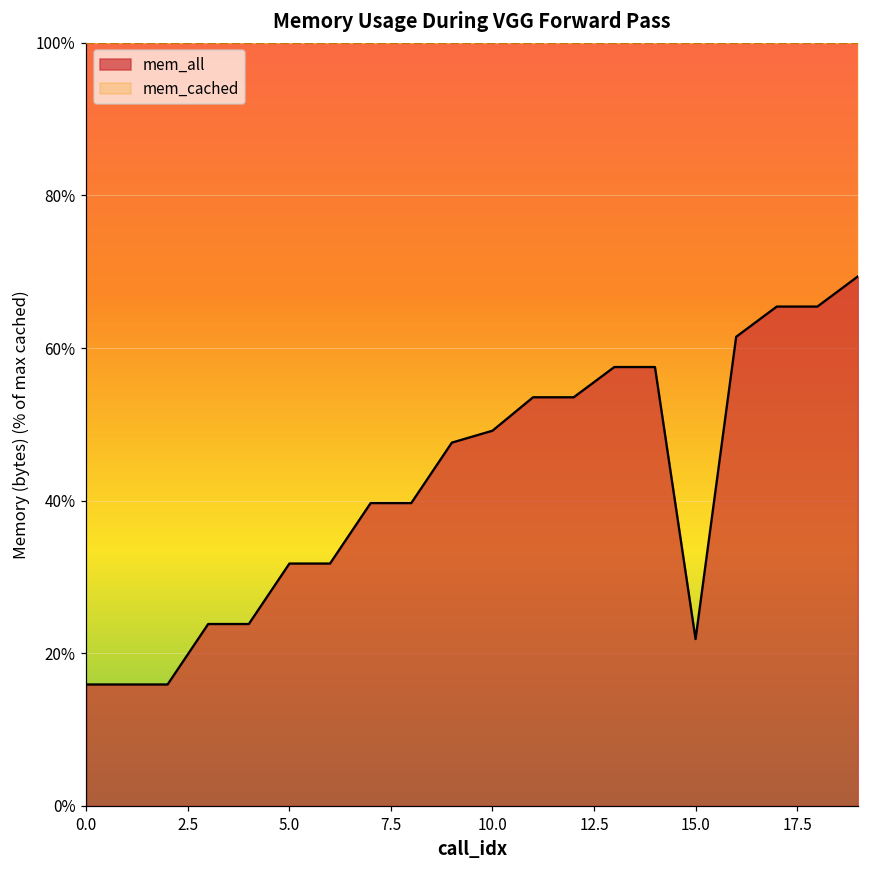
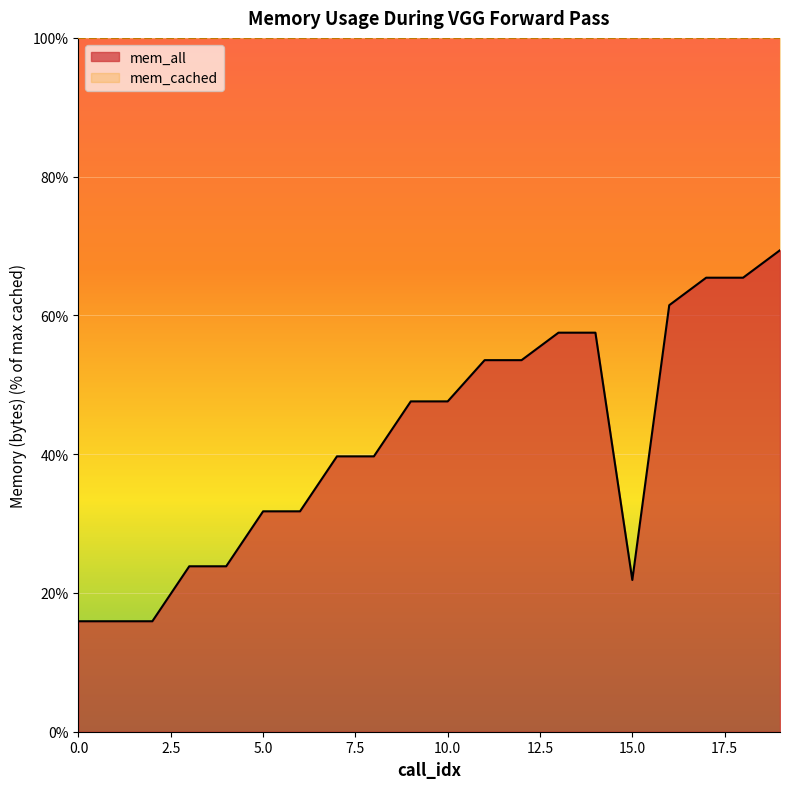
mem_all, 10.0: 49% -> 48%
